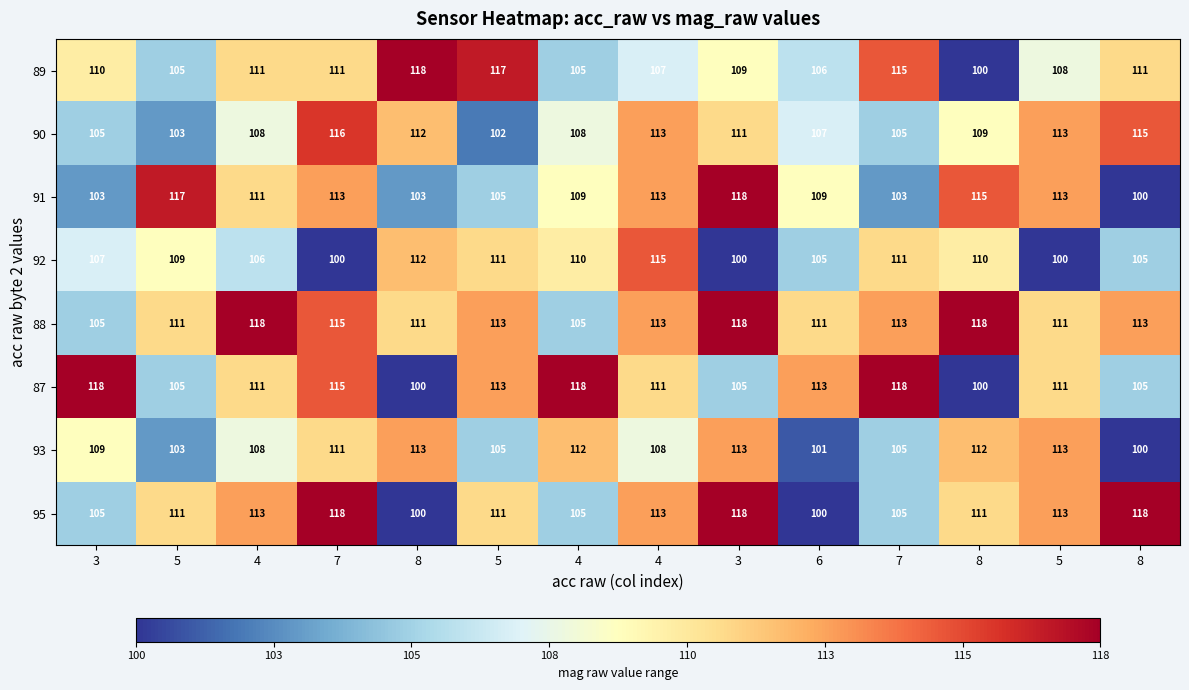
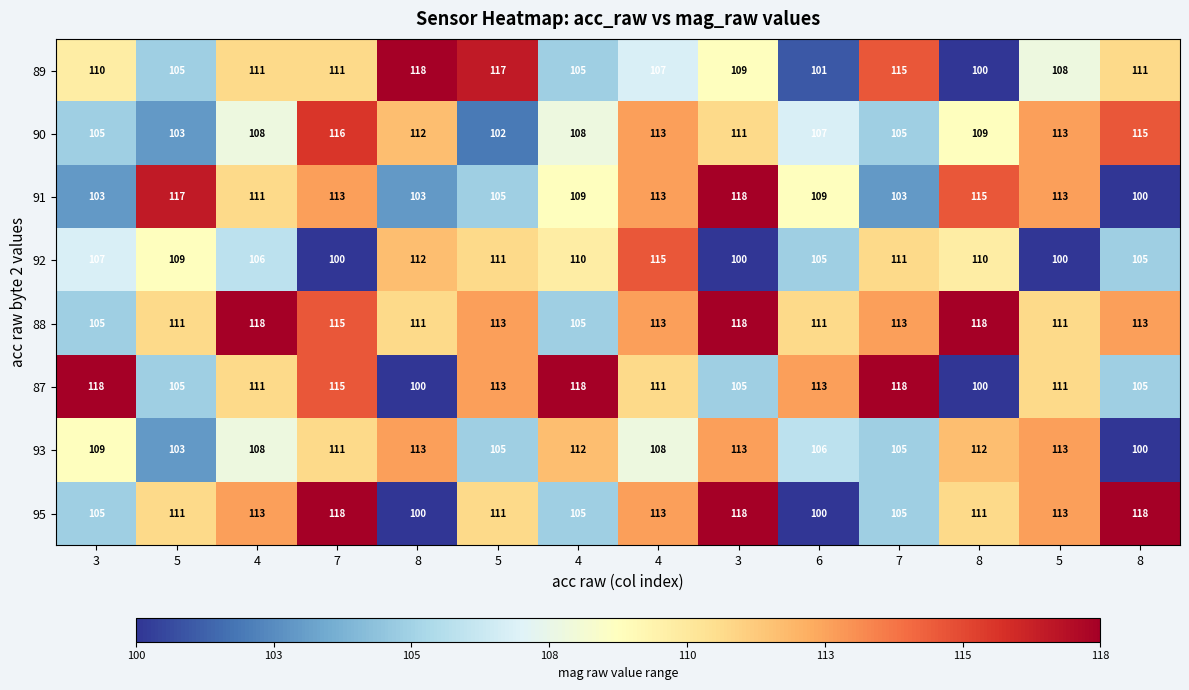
89, 6: 106 -> 101
93, 6: 101 -> 106
